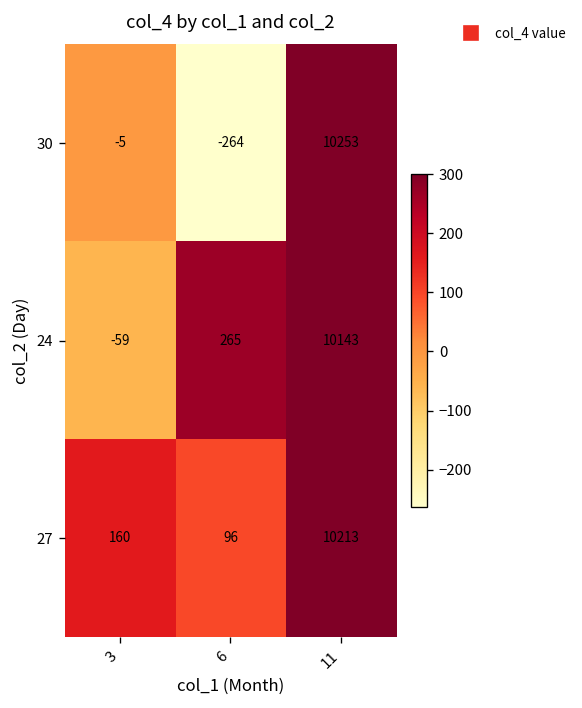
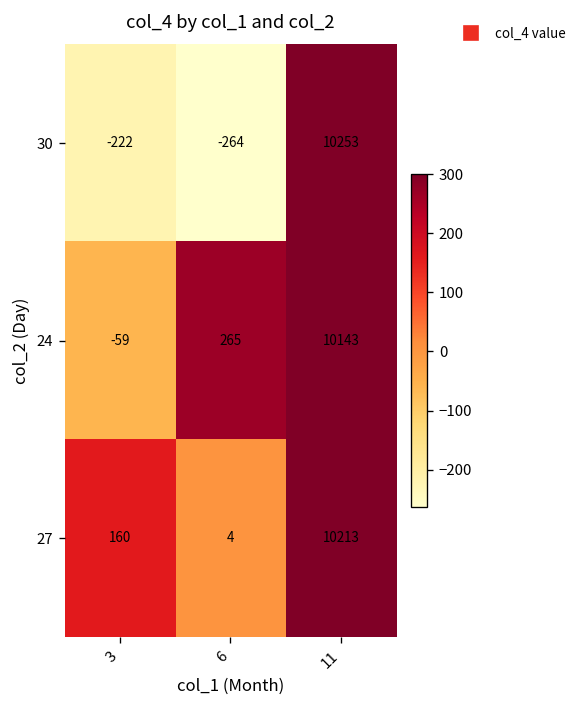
30, 3: -5 -> -222
27, 6: 96 -> 4
